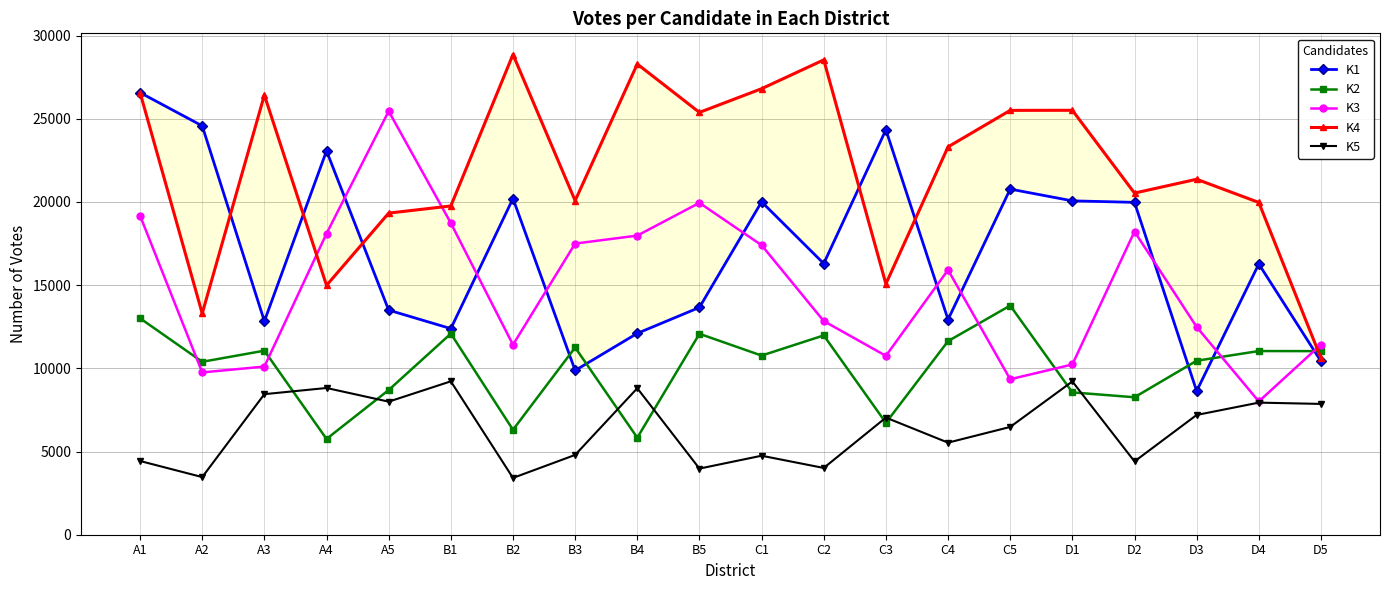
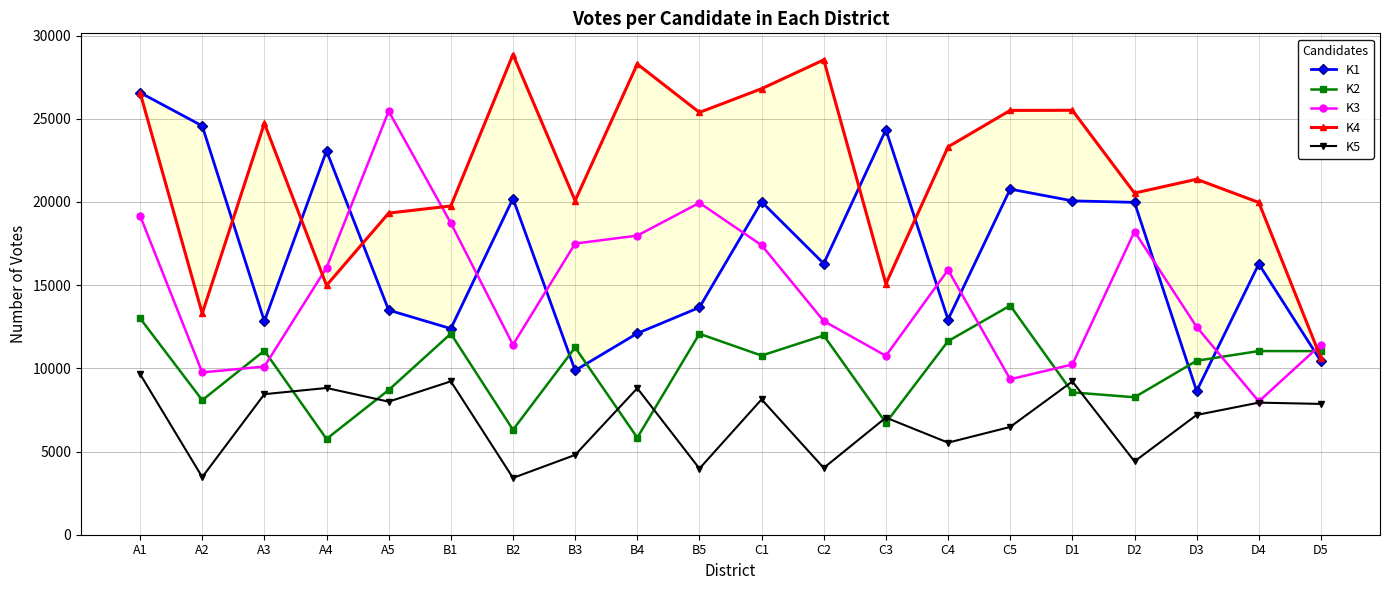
K5, A1: 4400 -> 9700
K2, A2: 10400 -> 8100
K4, A3: 26400 -> 24700
K3, A4: 18100 -> 16000
K5, C1: 4700 -> 8100
